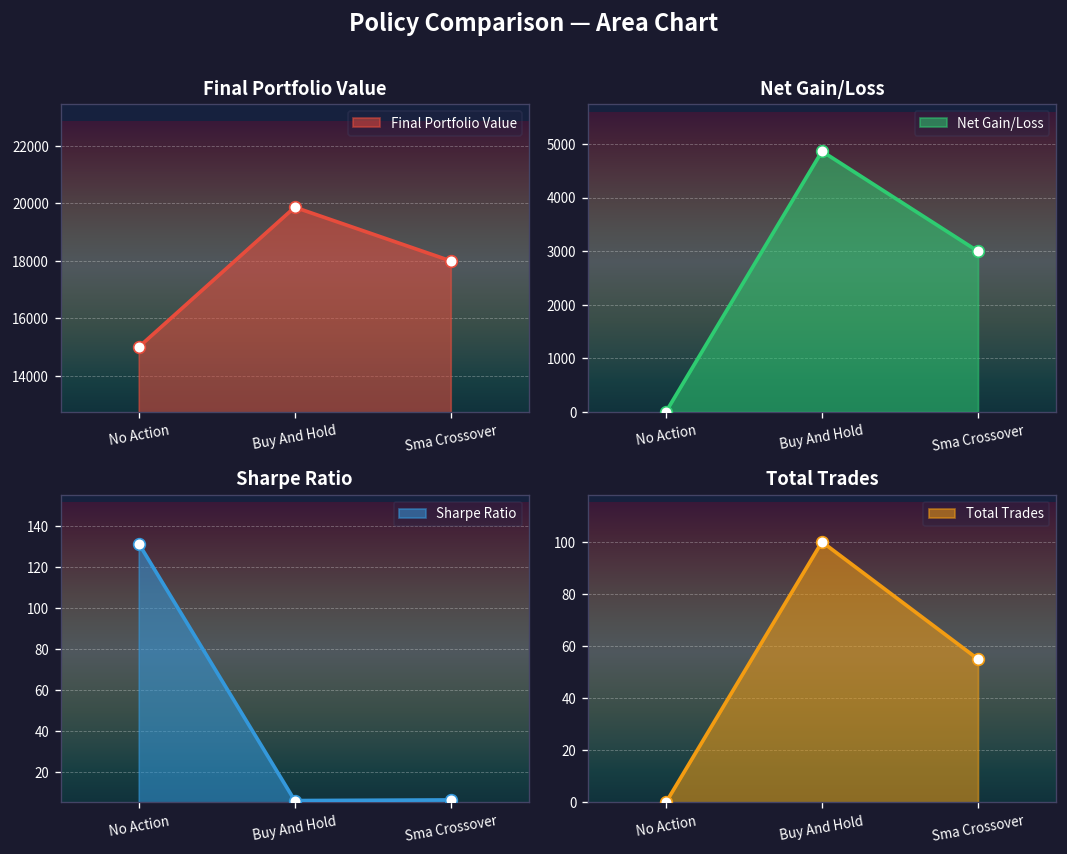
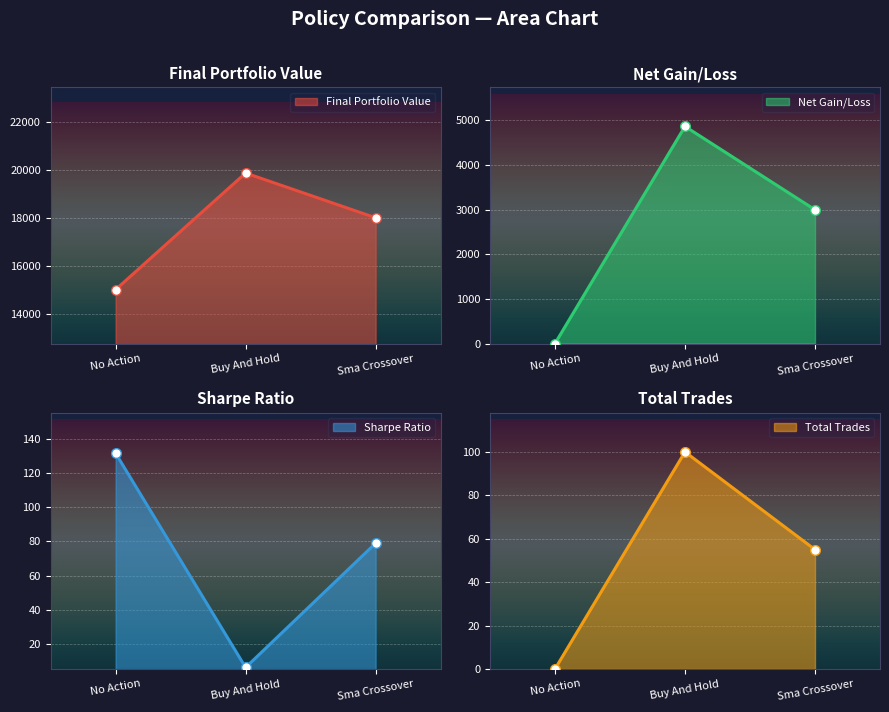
Sharpe Ratio, Sma Crossover: 6 -> 79
